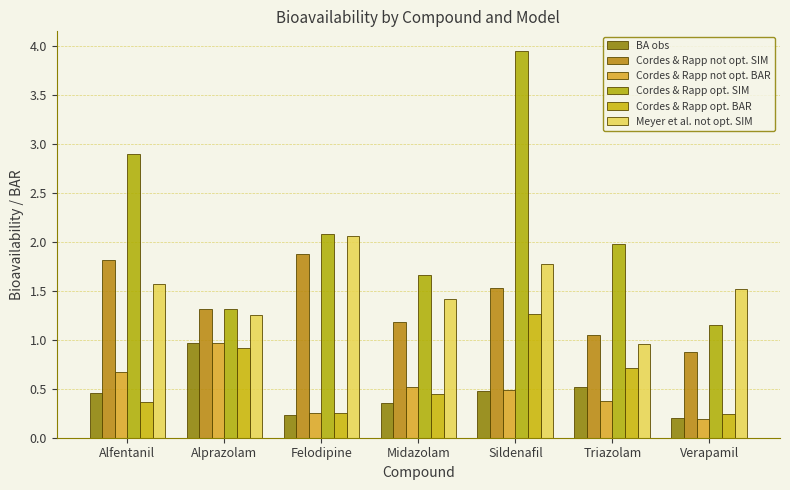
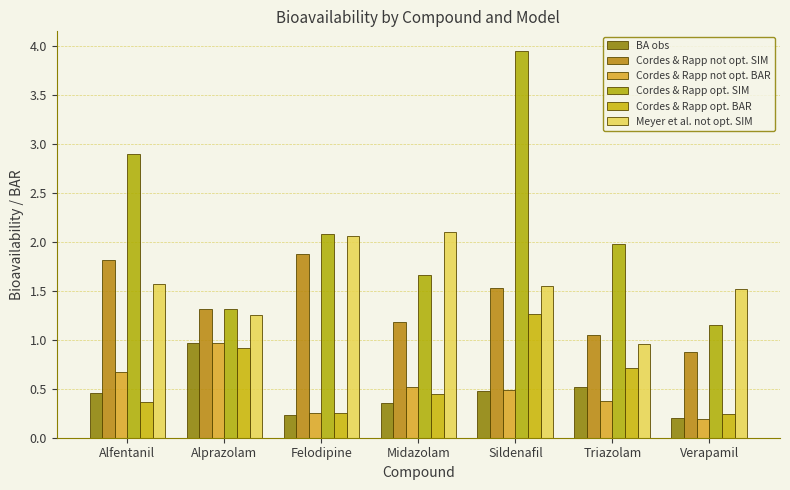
Meyer et al. not opt. SIM, Midazolam: 1.4 -> 2.1
Meyer et al. not opt. SIM, Sildenafil: 1.8 -> 1.6
